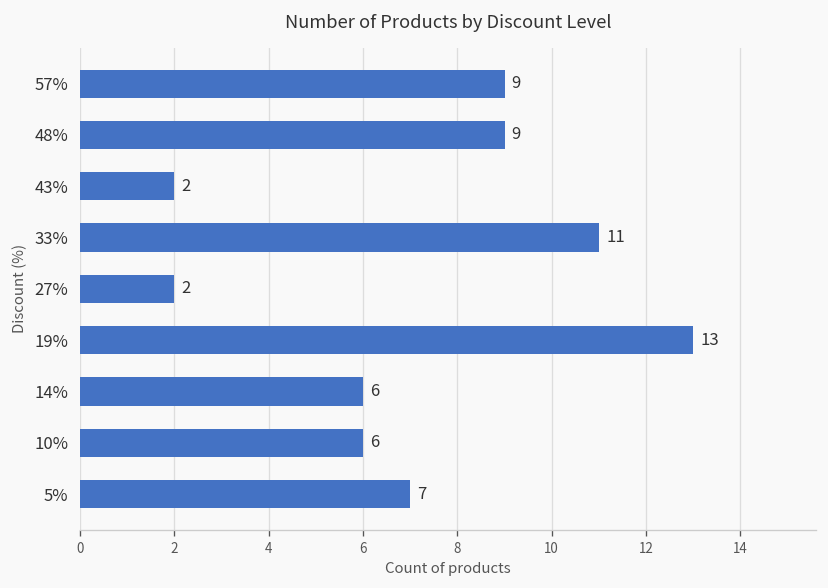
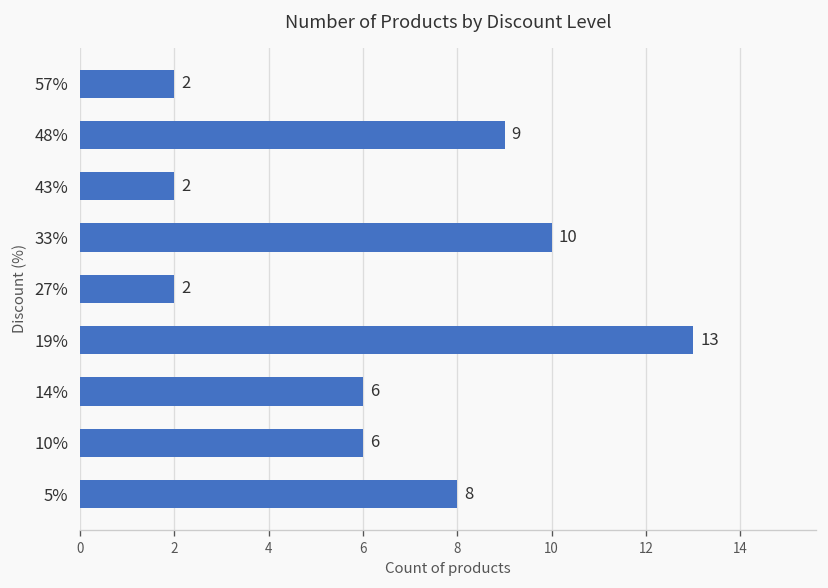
57%: 9 -> 2
33%: 11 -> 10
5%: 7 -> 8
